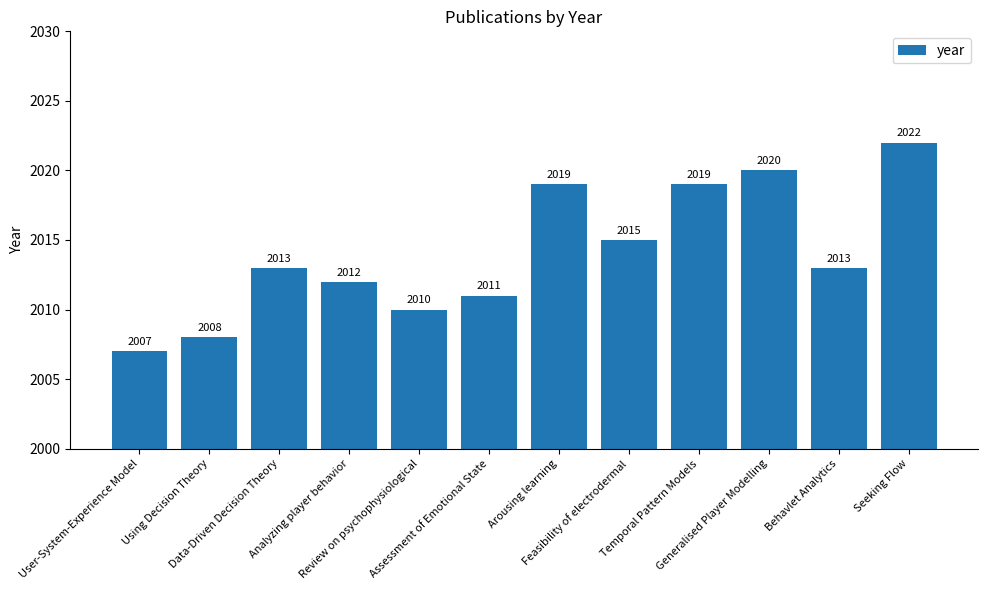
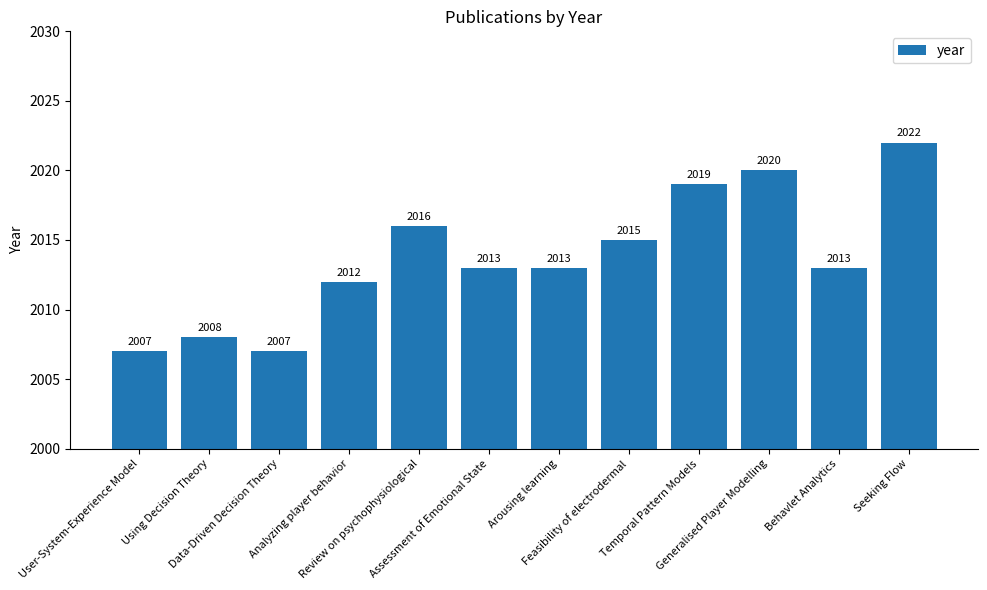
Data-Driven Decision Theory: 2013 -> 2007
Review on psychophysiological: 2010 -> 2016
Assessment of Emotional State: 2011 -> 2013
Arousing learning: 2019 -> 2013
